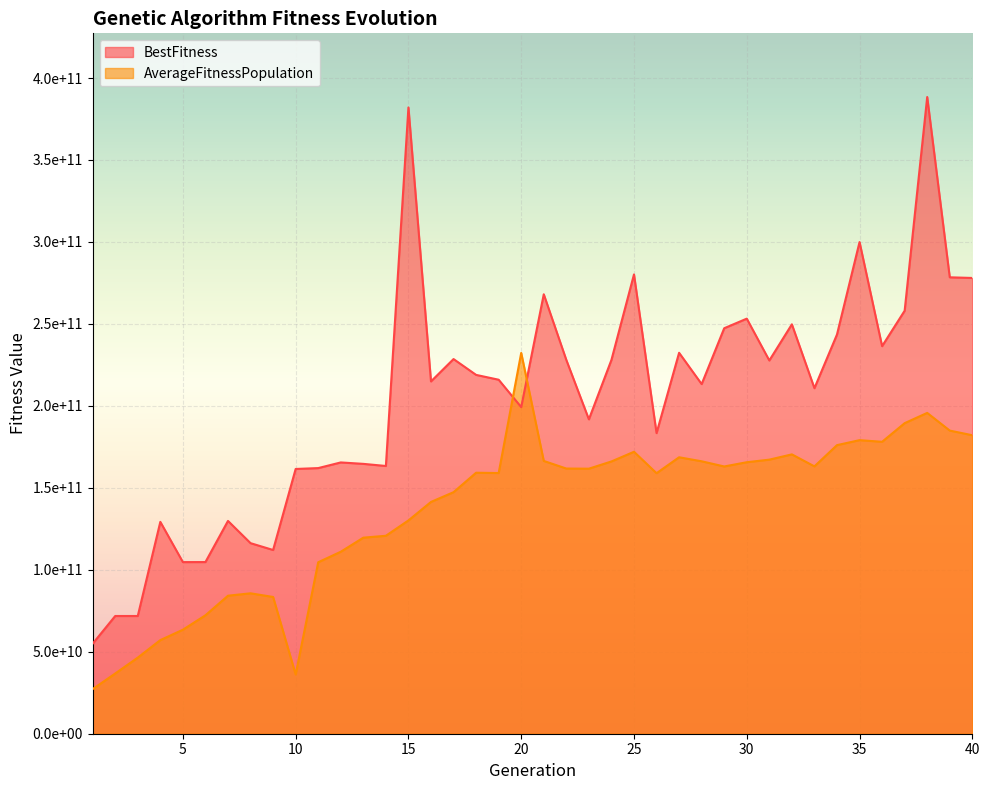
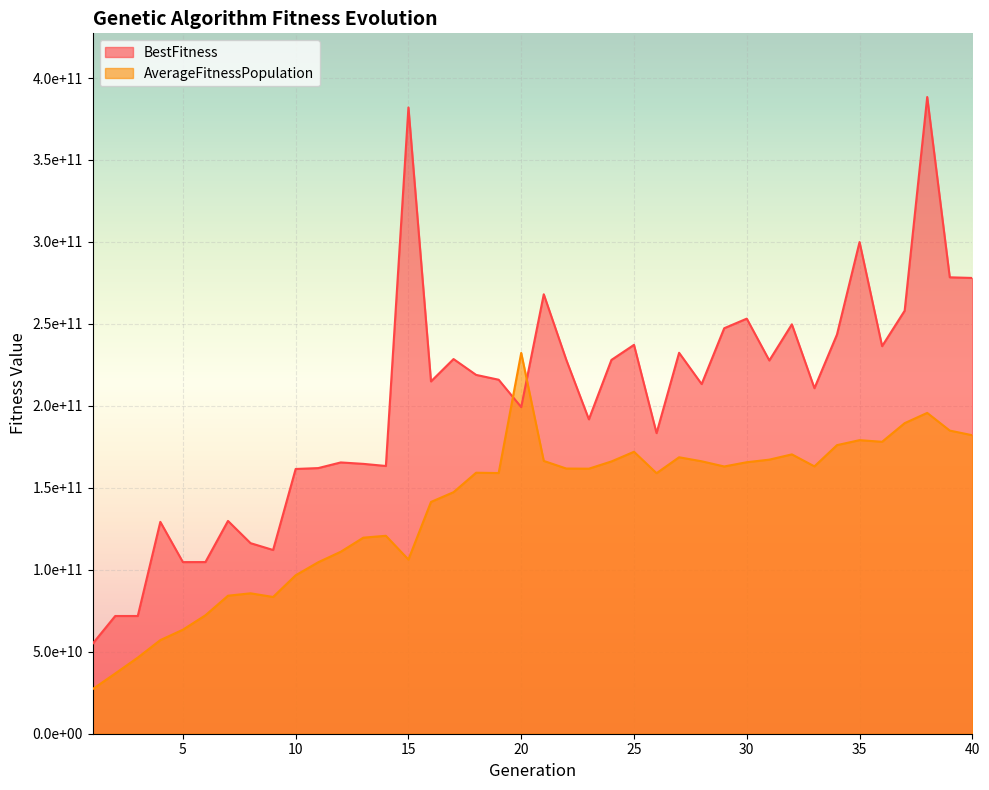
AverageFitnessPopulation, 10: 36000000000 -> 97000000000
AverageFitnessPopulation, 15: 130000000000 -> 106000000000
BestFitness, 25: 280000000000 -> 237000000000
